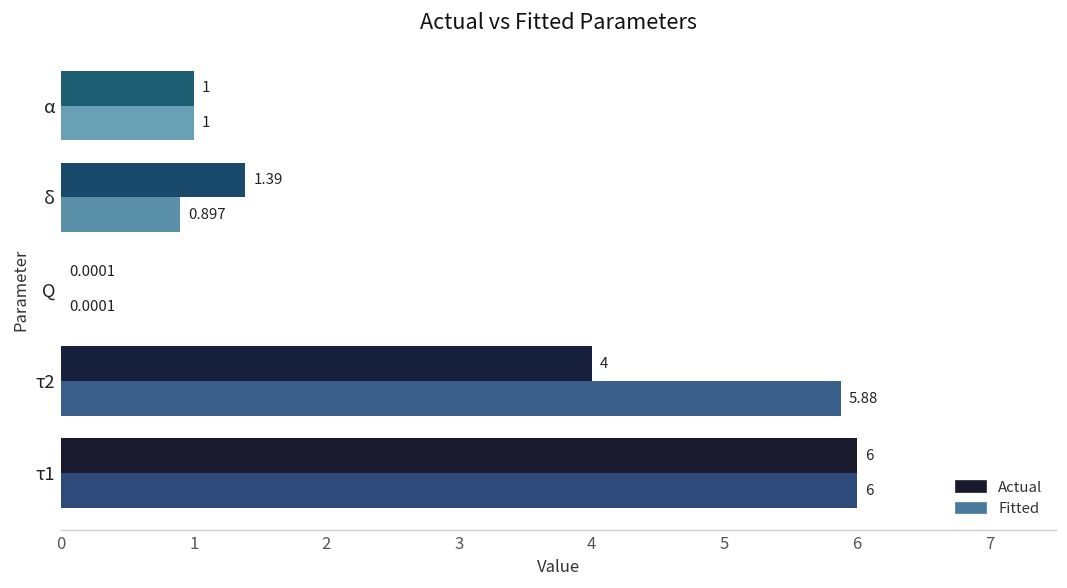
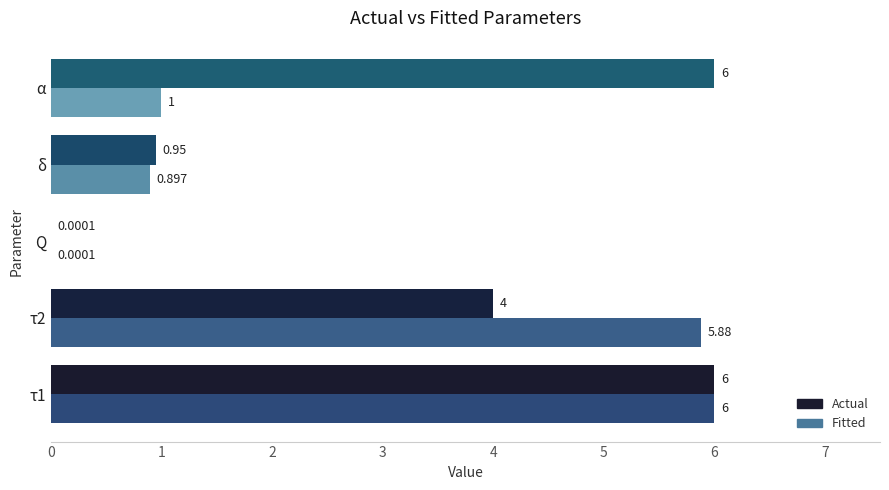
Actual, α: 1 -> 6
Actual, δ: 1.39 -> 0.95
